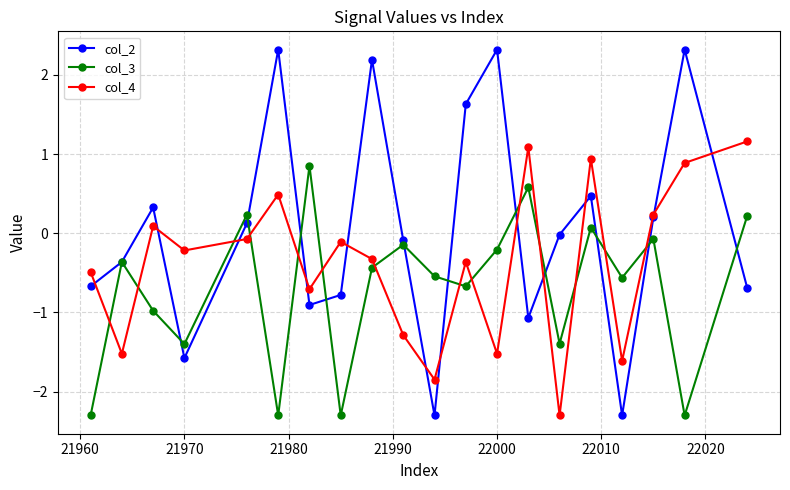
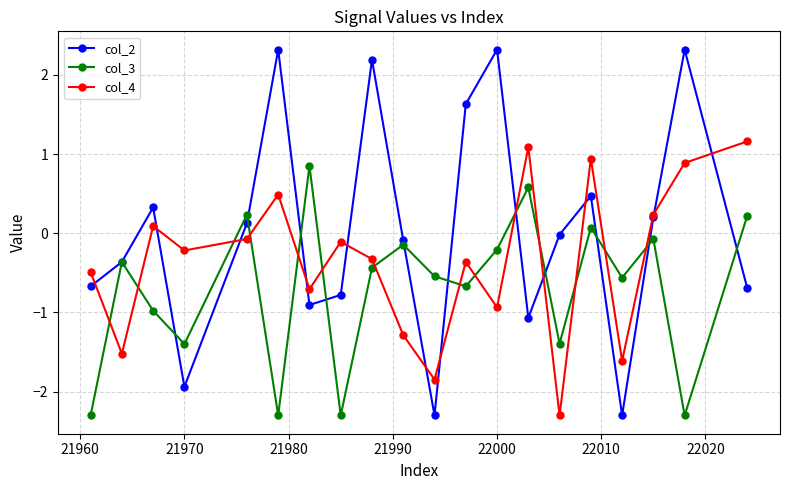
col_2, 21970: -1.6 -> -1.9
col_4, 22000: -1.5 -> -0.9
